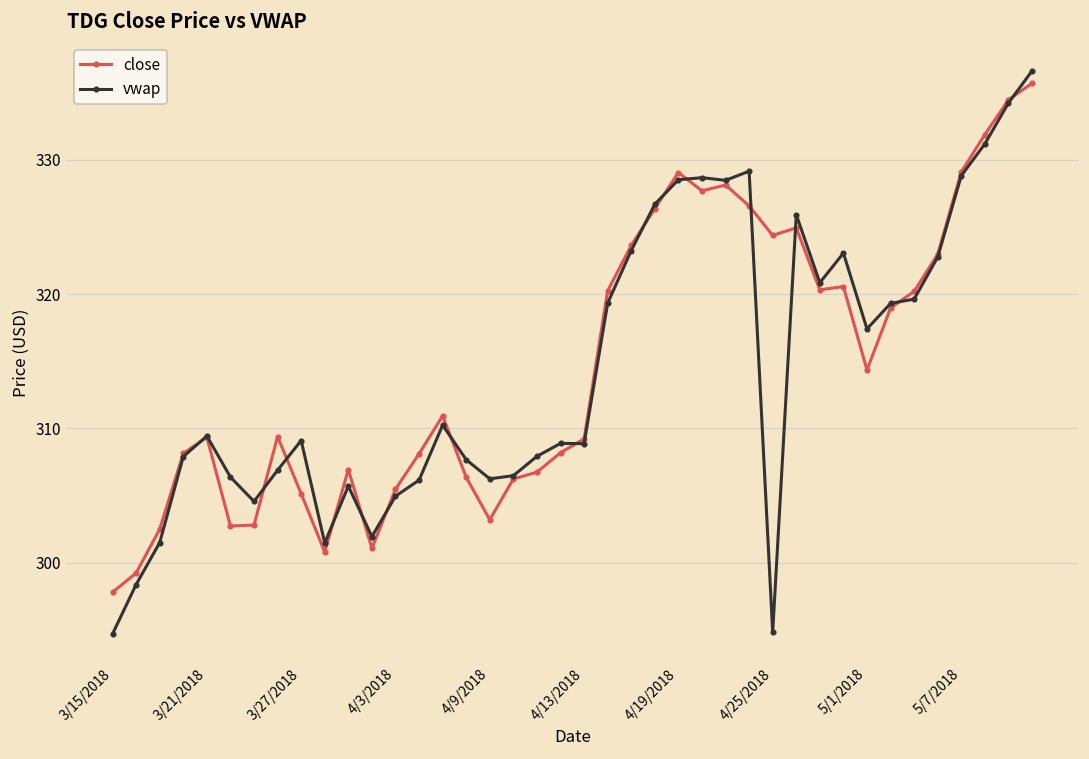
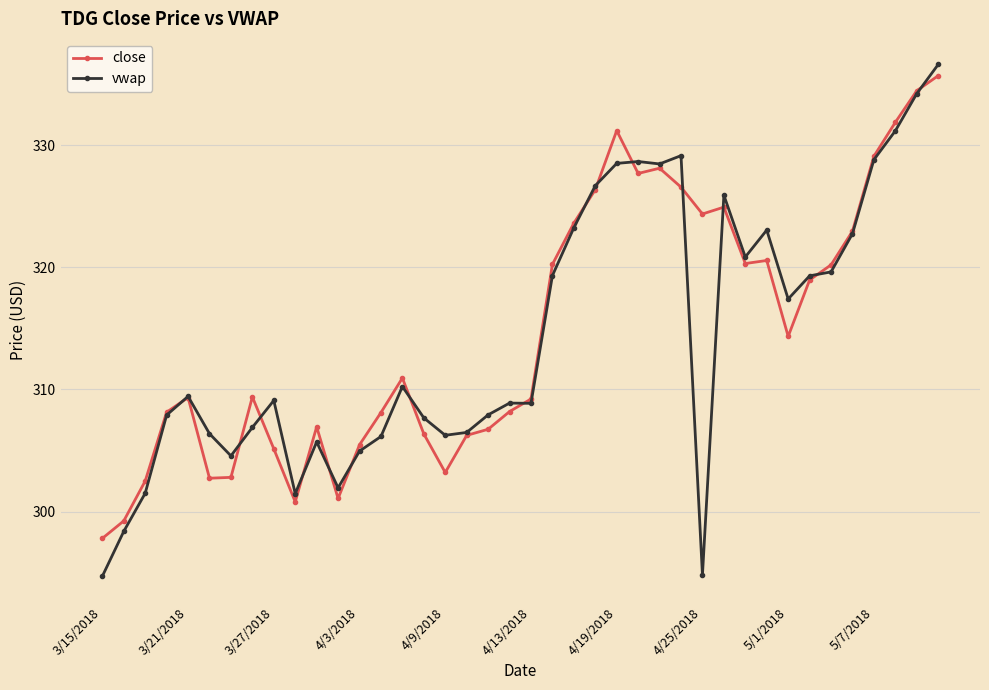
close, 4/19/2018: 329.1 -> 331.2
